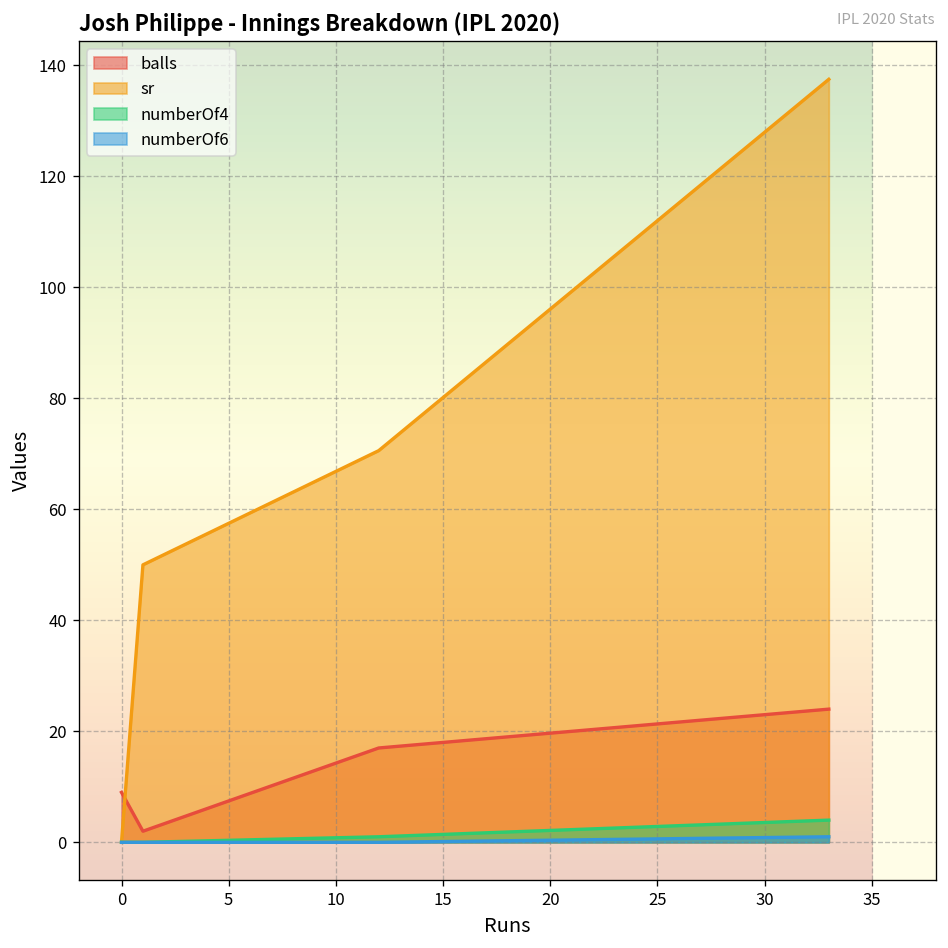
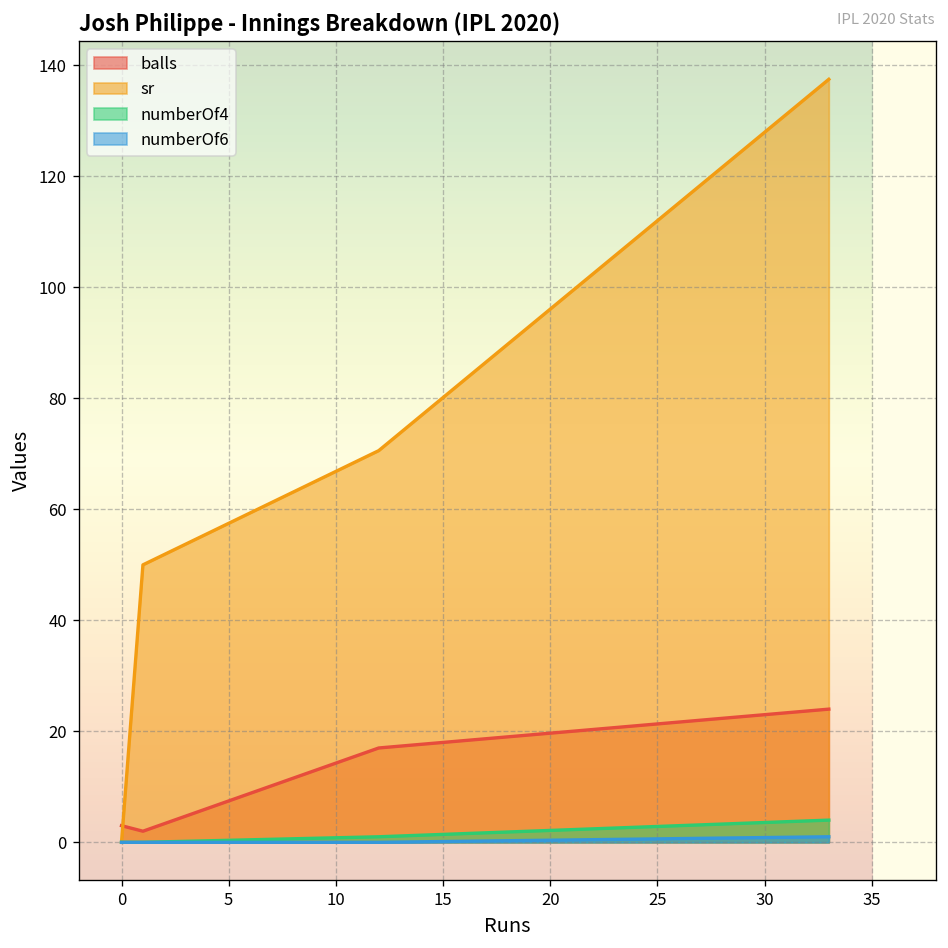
balls, 0: 9 -> 3
